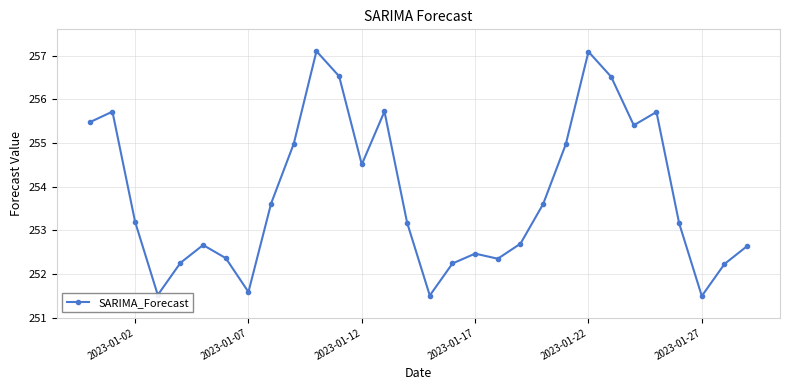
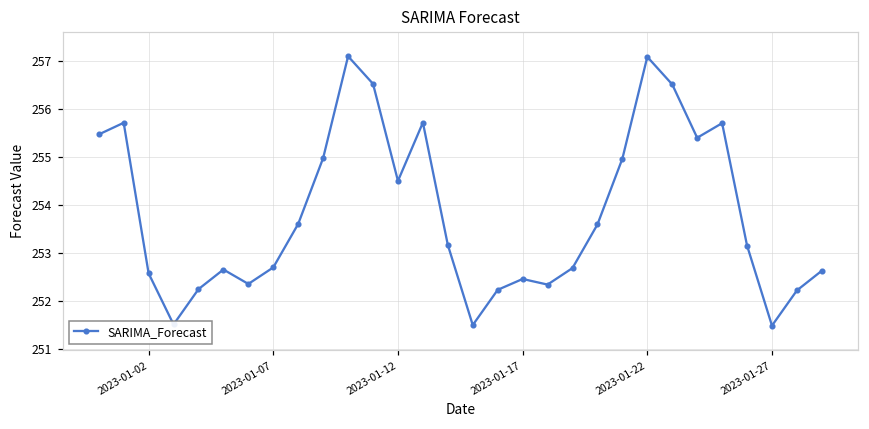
2023-01-02: 253.2 -> 252.6
2023-01-07: 251.6 -> 252.7
